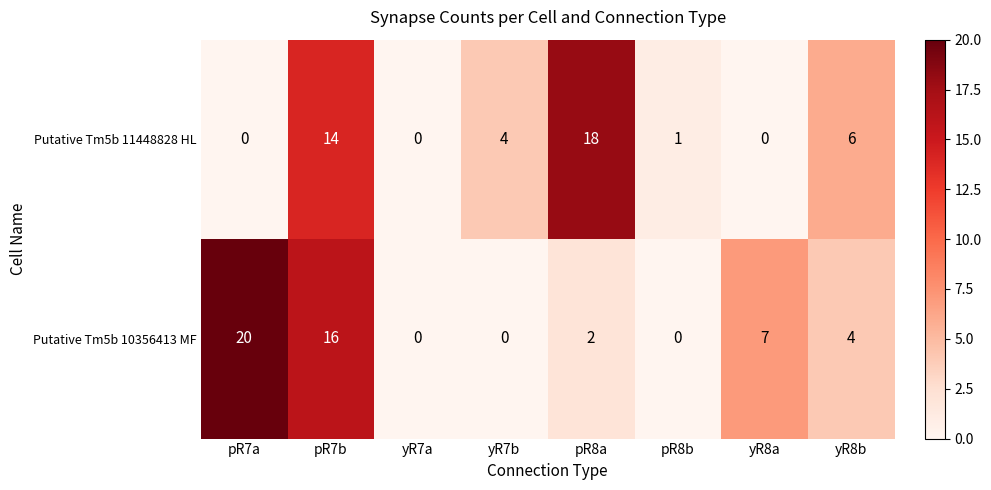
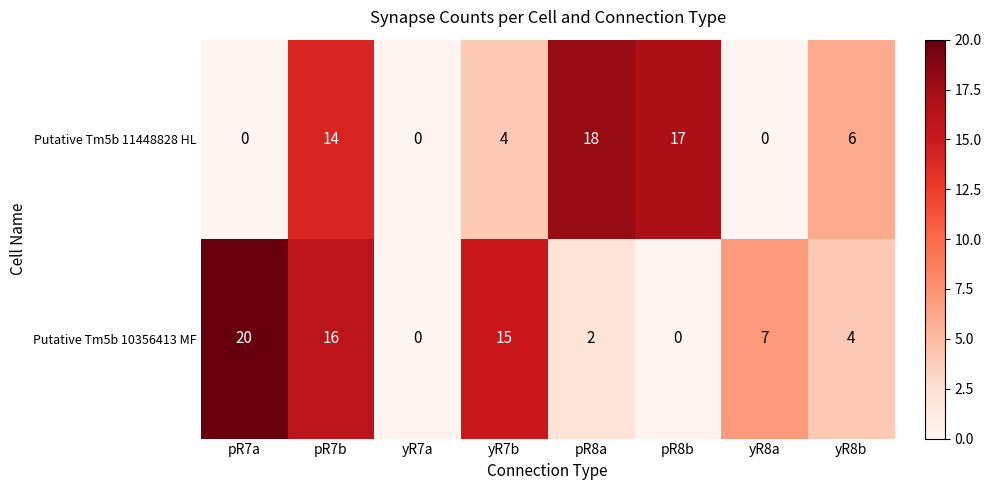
Putative Tm5b 11448828 HL, pR8b: 1 -> 17
Putative Tm5b 10356413 MF, yR7b: 0 -> 15
